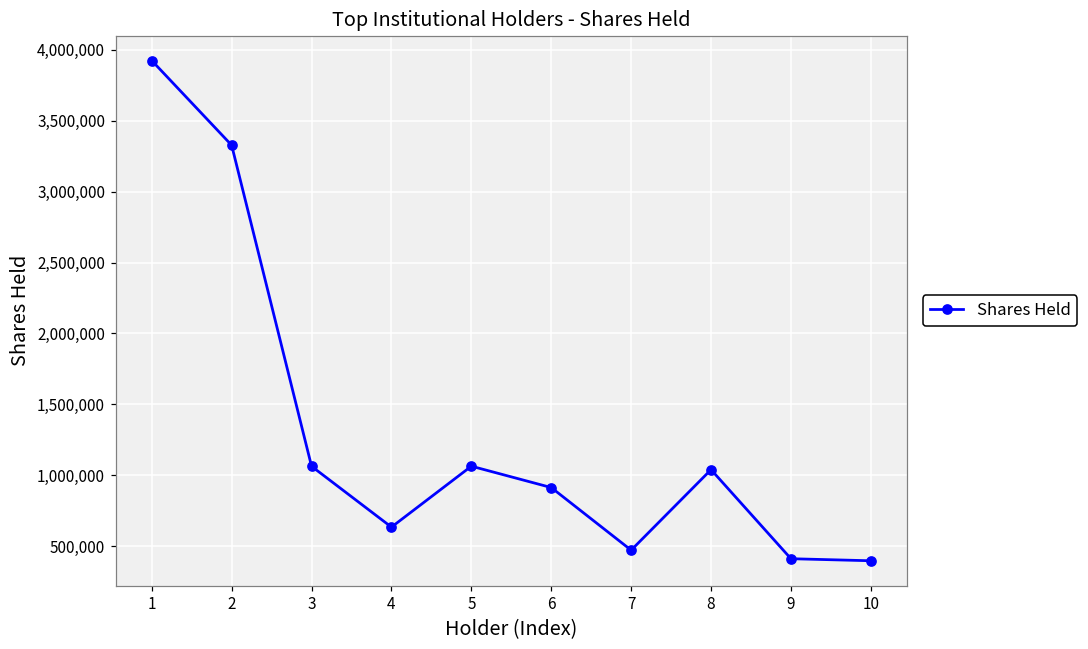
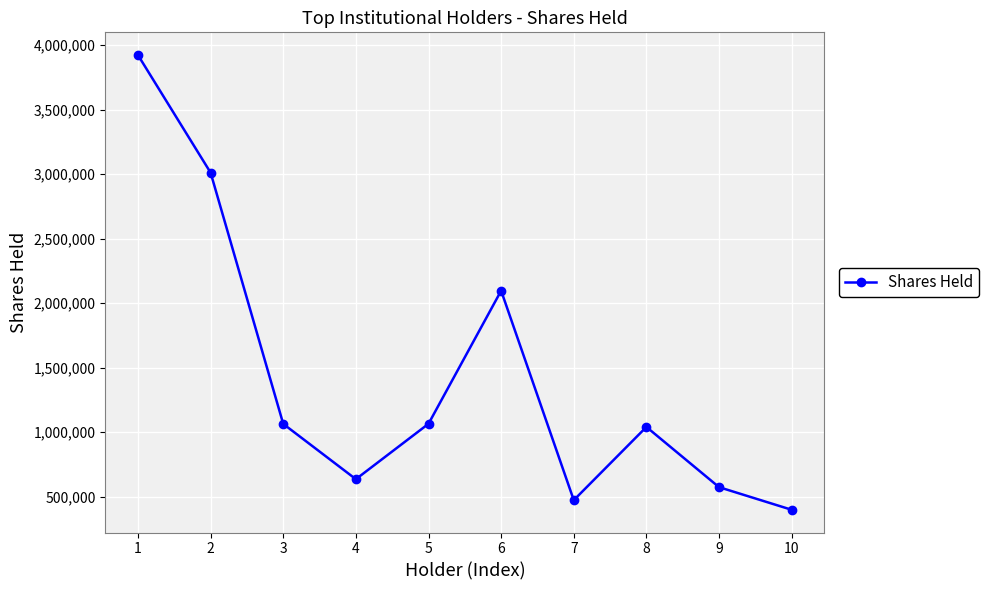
2: 3,330,000 -> 3,010,000
6: 910,000 -> 2,100,000
9: 410,000 -> 570,000
